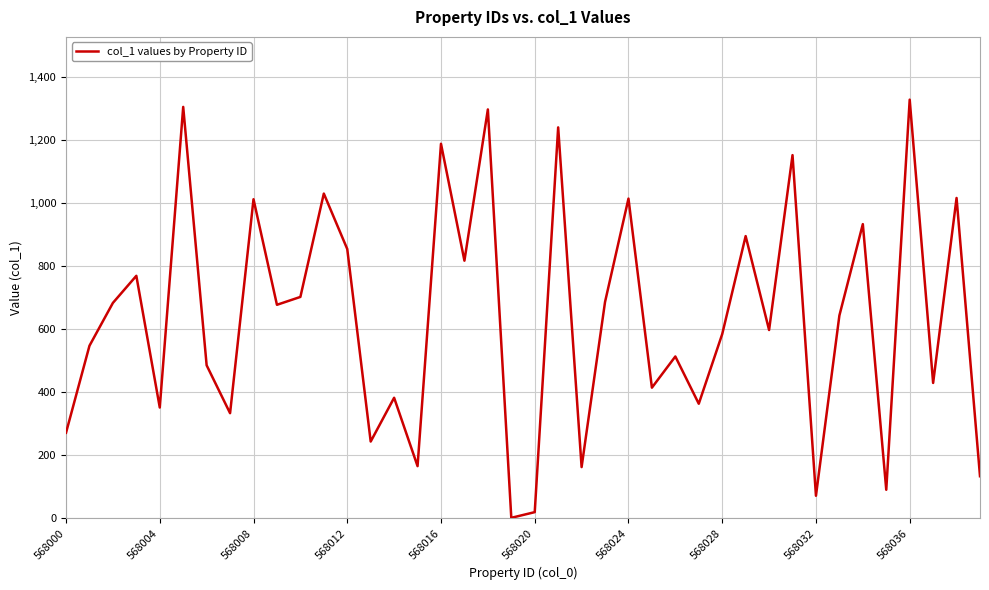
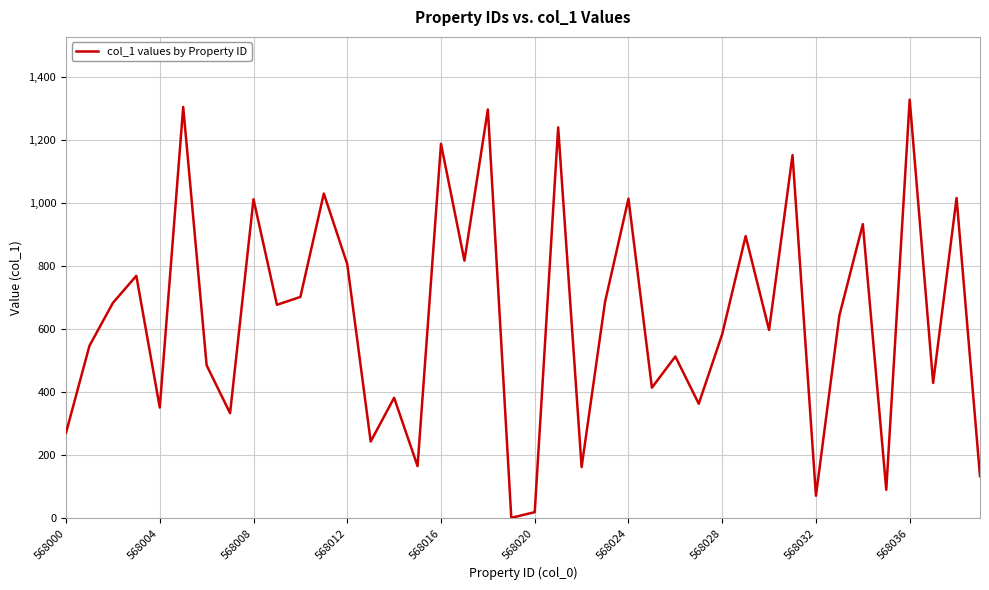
568012: 850 -> 810
